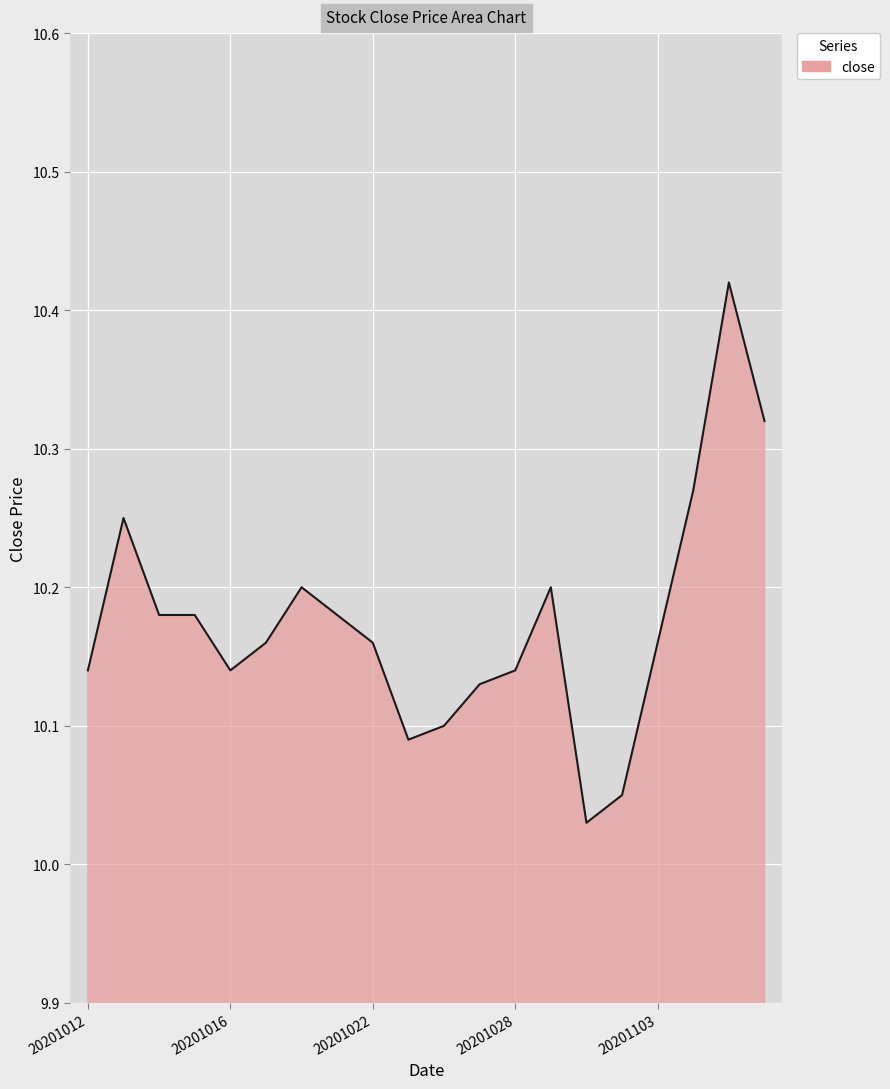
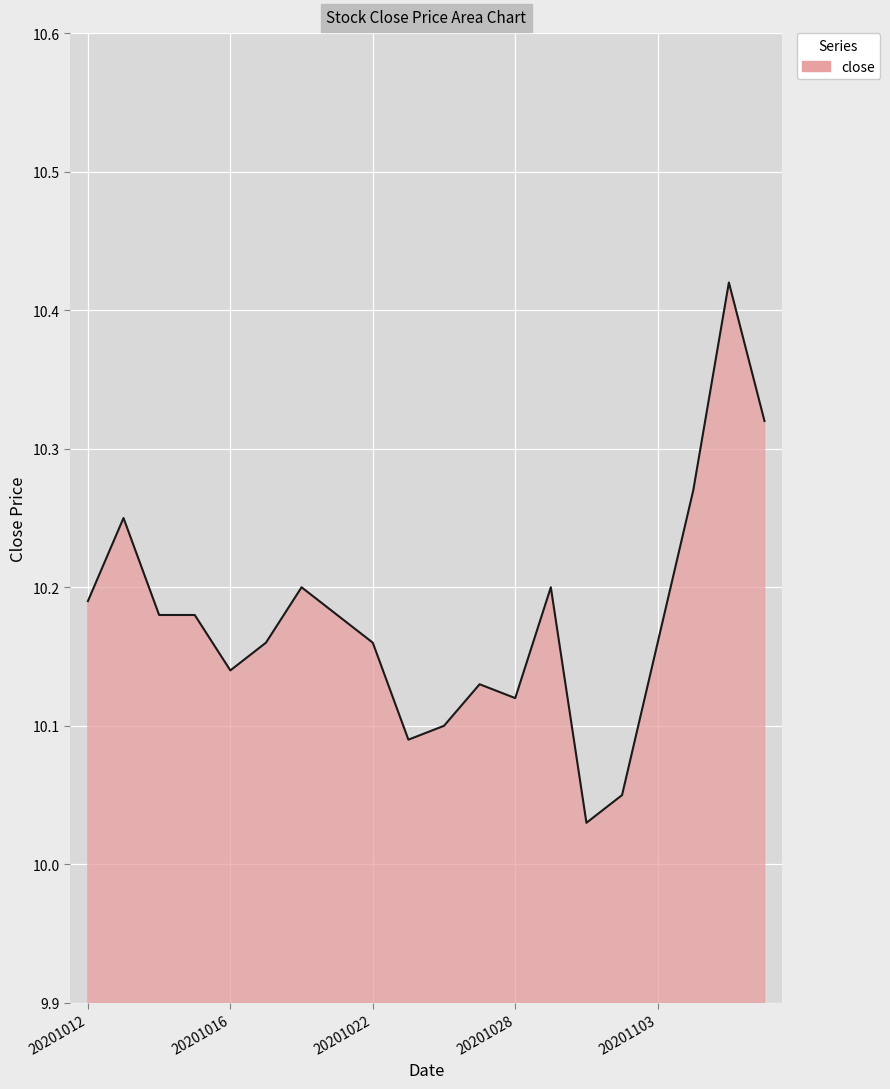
20201012: 10.14 -> 10.19
20201028: 10.14 -> 10.12
